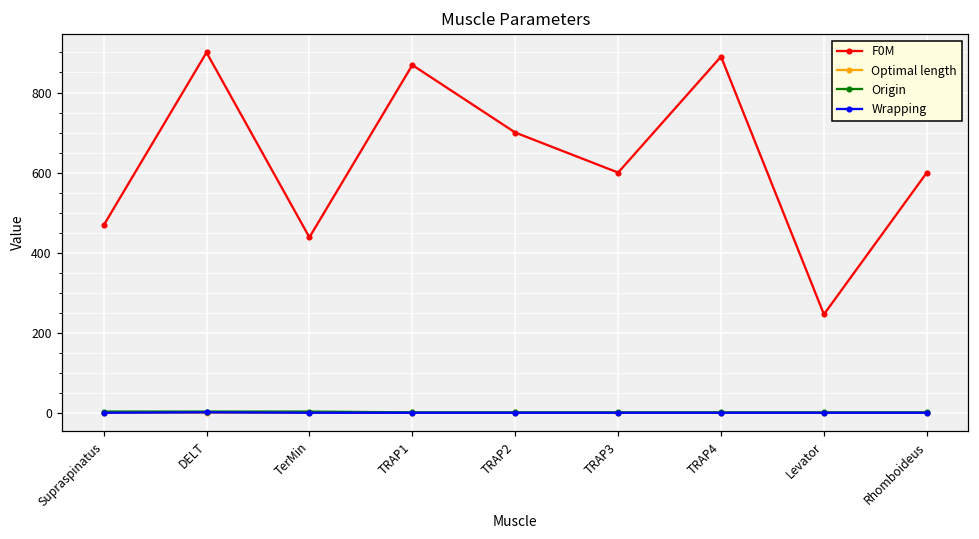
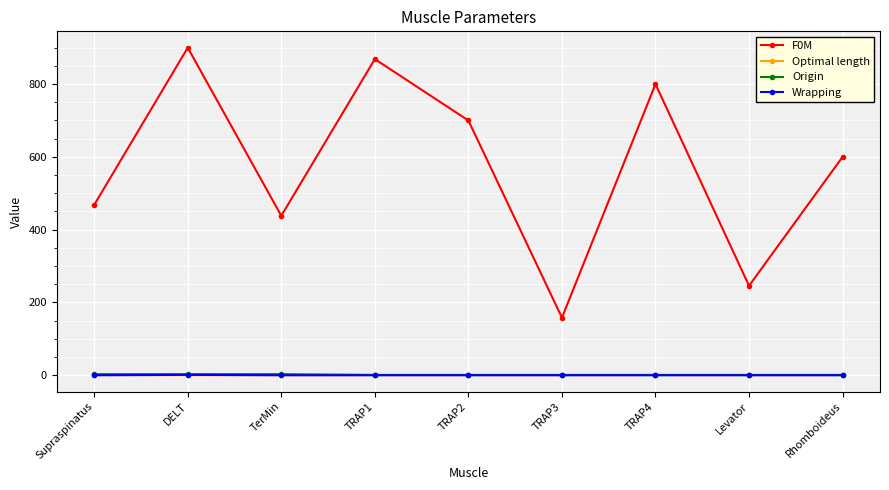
F0M, TRAP3: 600 -> 160
F0M, TRAP4: 890 -> 800
